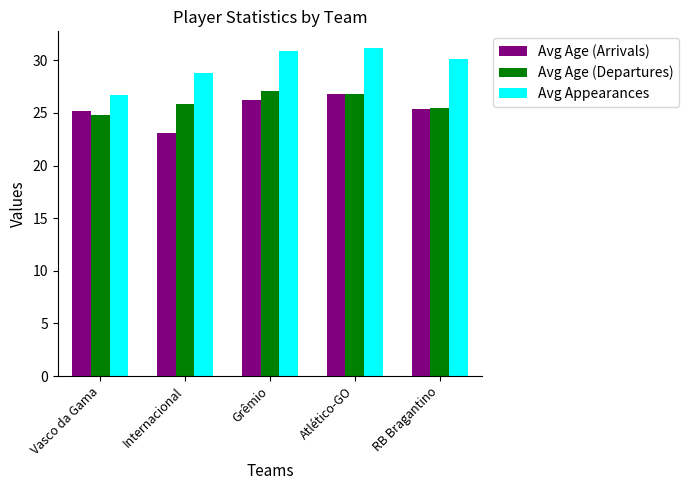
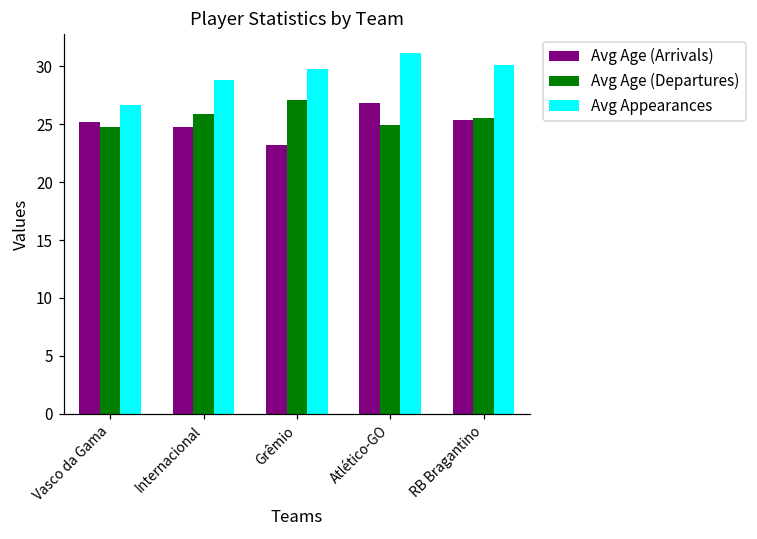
Avg Age (Arrivals), Internacional: 23.1 -> 24.8
Avg Age (Arrivals), Grêmio: 26.2 -> 23.2
Avg Appearances, Grêmio: 30.9 -> 29.8
Avg Age (Departures), Atlético-GO: 26.8 -> 24.9
